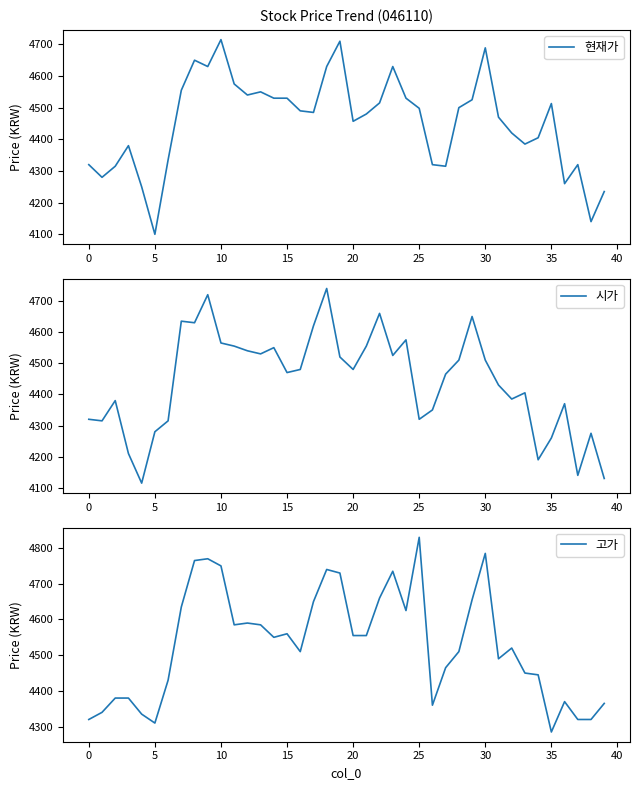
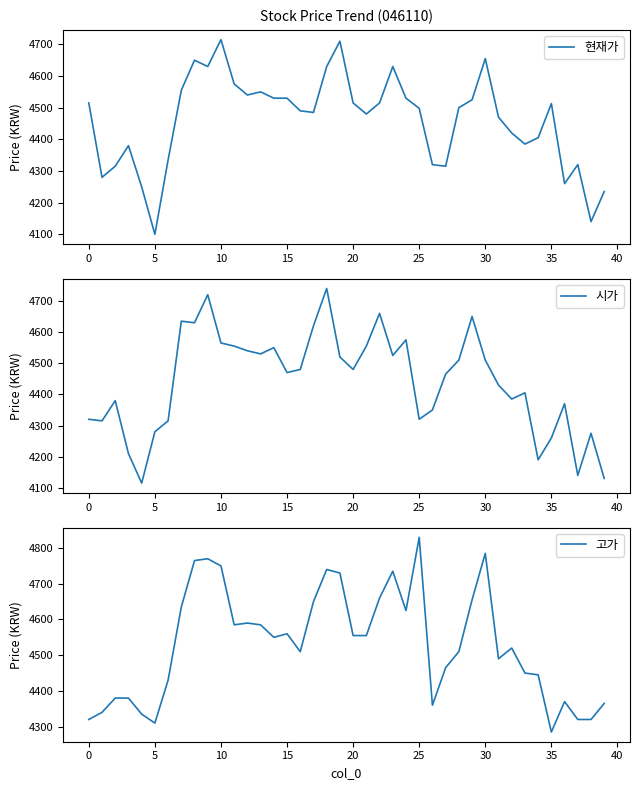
Stock Price Trend (046110), 0: 4320 -> 4520
Stock Price Trend (046110), 20: 4460 -> 4520
Stock Price Trend (046110), 30: 4690 -> 4660
